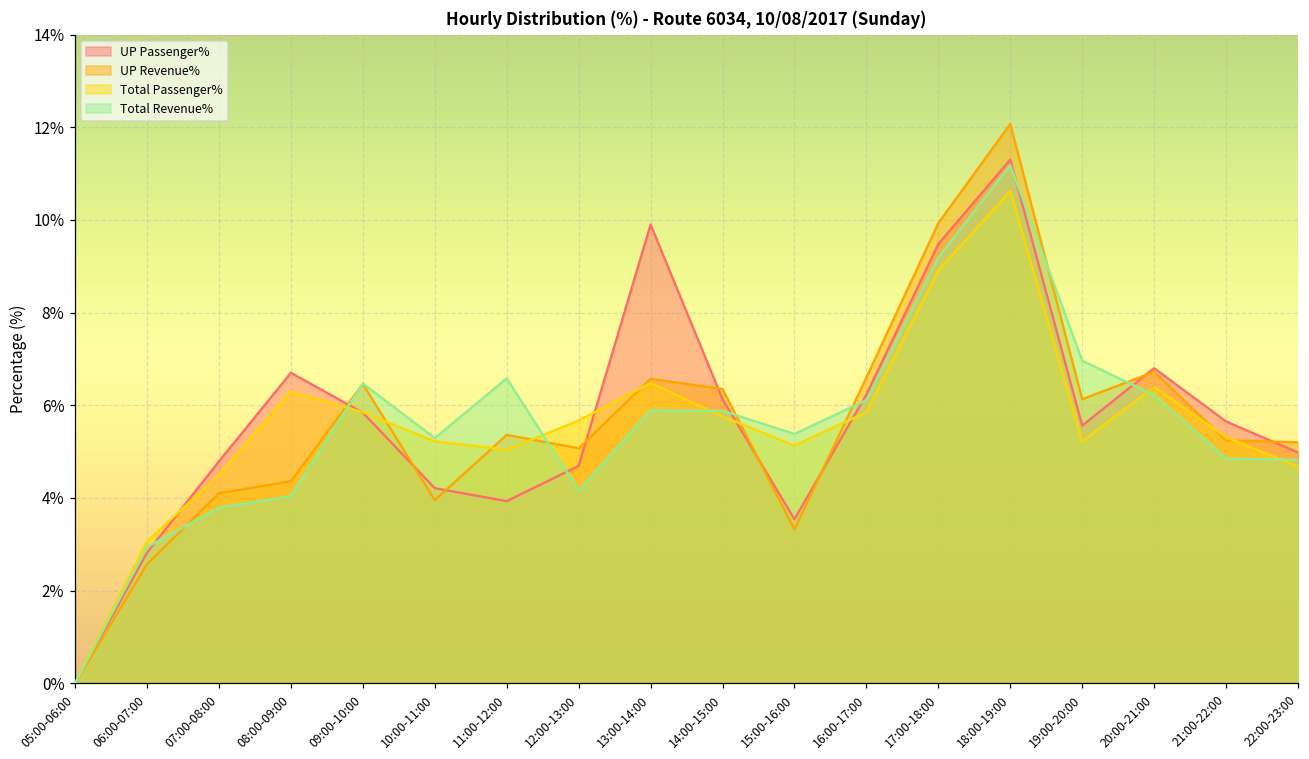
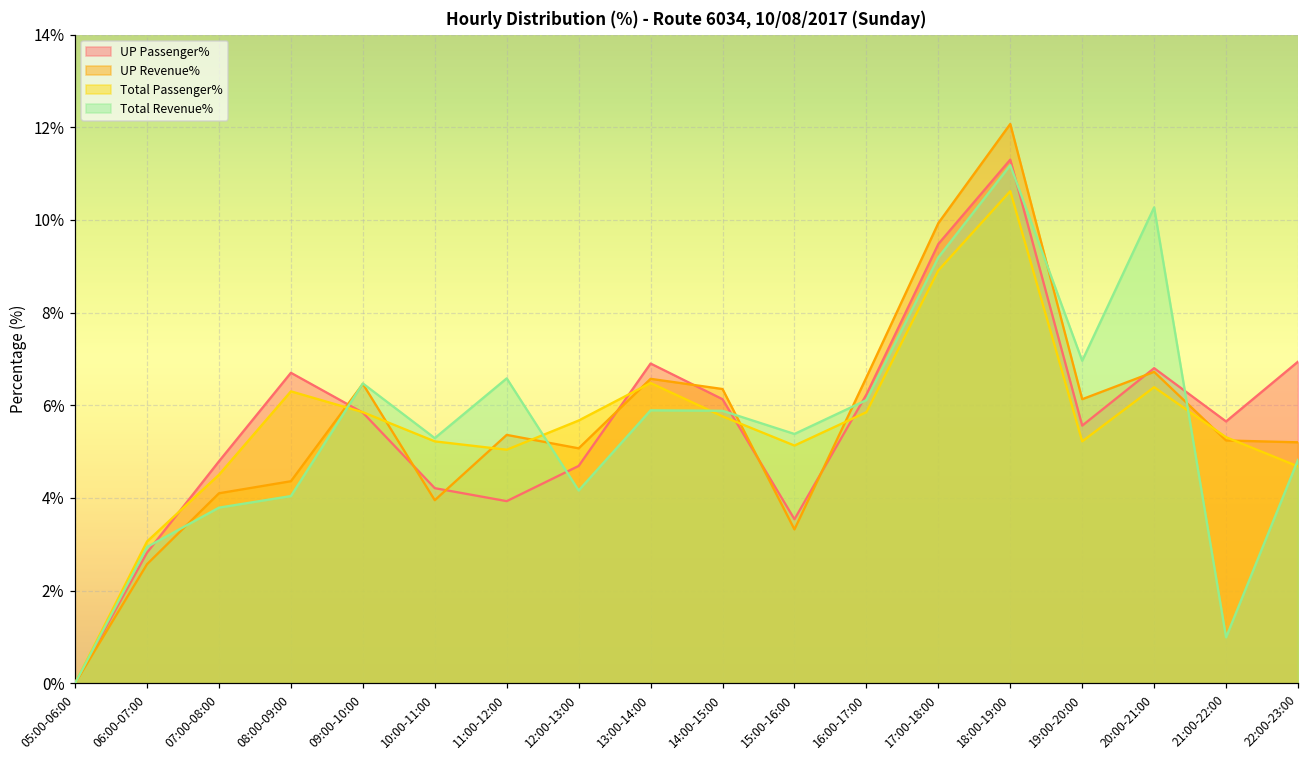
UP Passenger%, 13:00-14:00: 9.9% -> 6.9%
Total Revenue%, 20:00-21:00: 6.2% -> 10.3%
Total Revenue%, 21:00-22:00: 4.9% -> 1.0%
UP Passenger%, 22:00-23:00: 5.0% -> 6.9%
